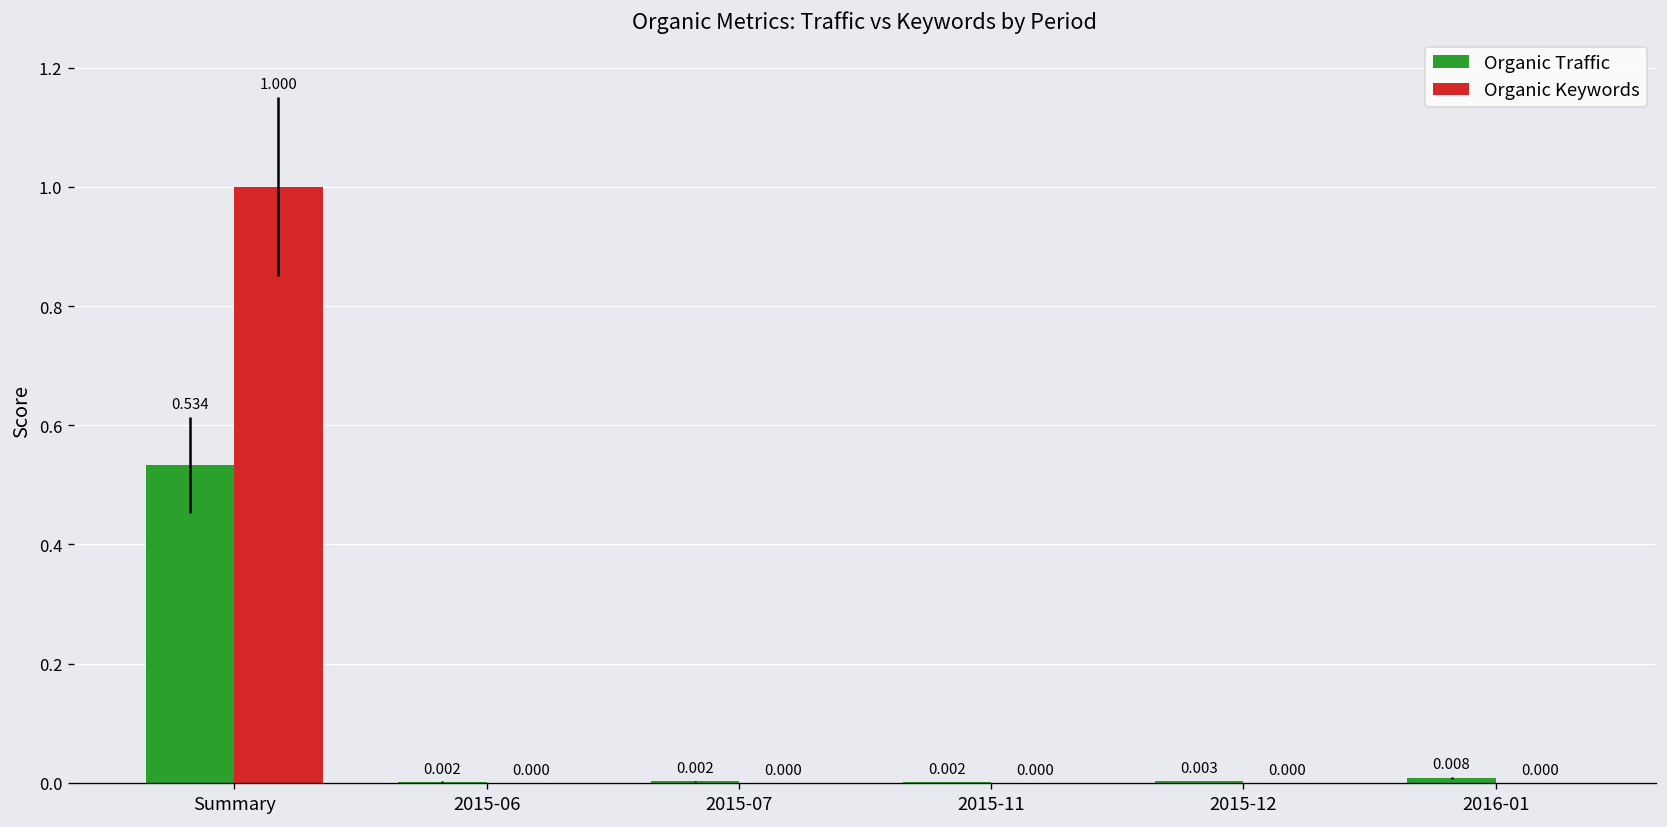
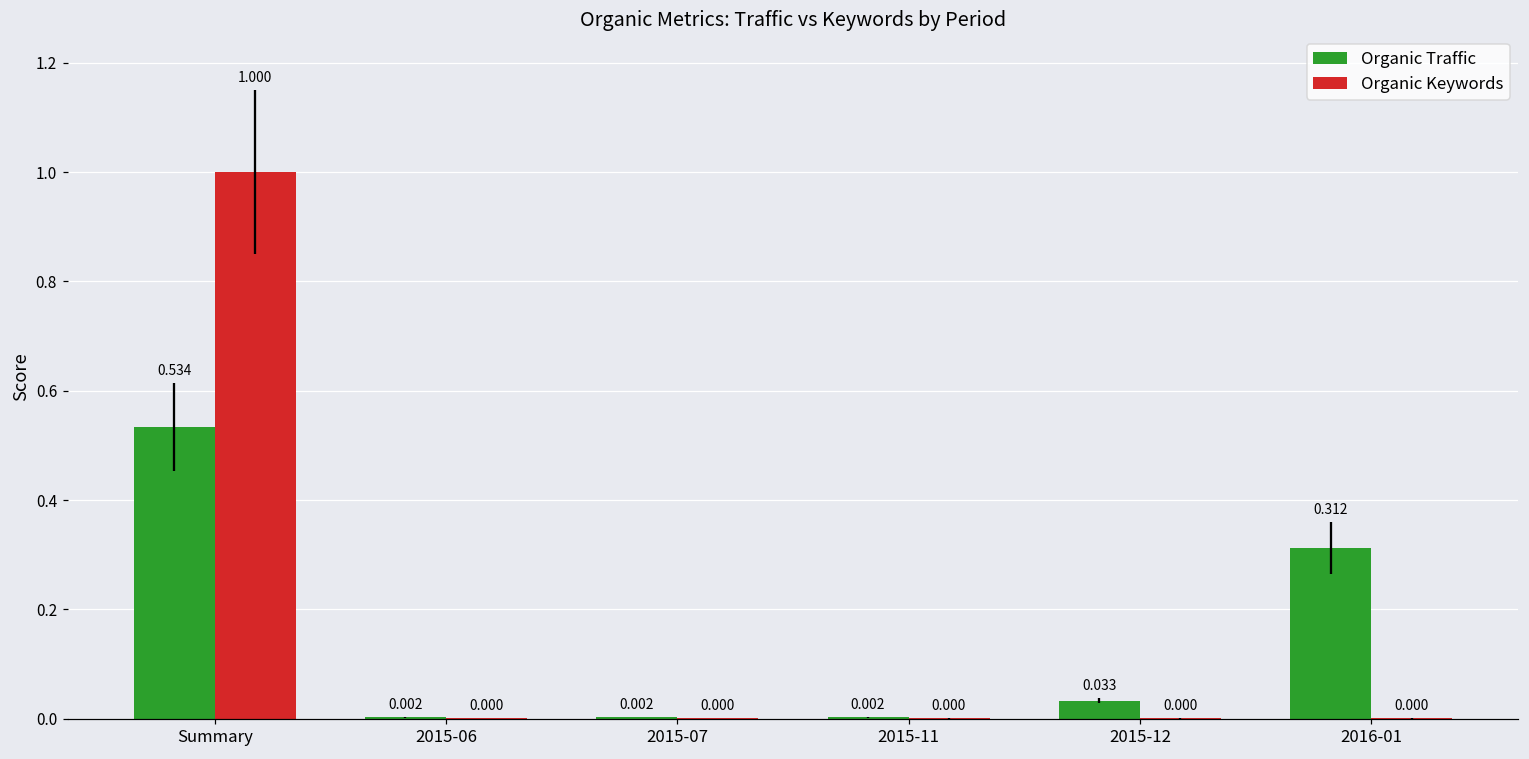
Organic Traffic, 2015-12: 0.003 -> 0.033
Organic Traffic, 2016-01: 0.008 -> 0.312
